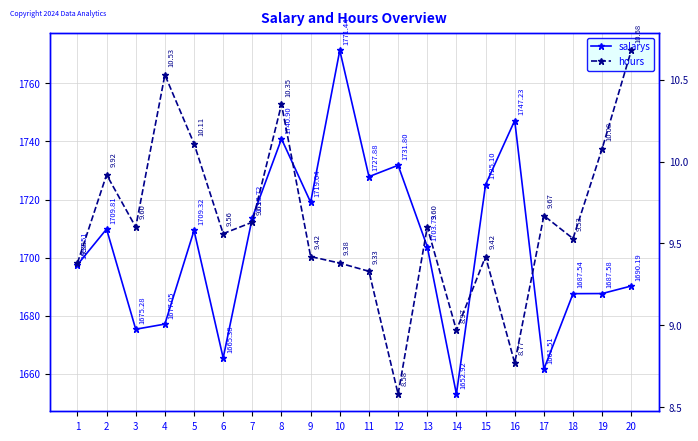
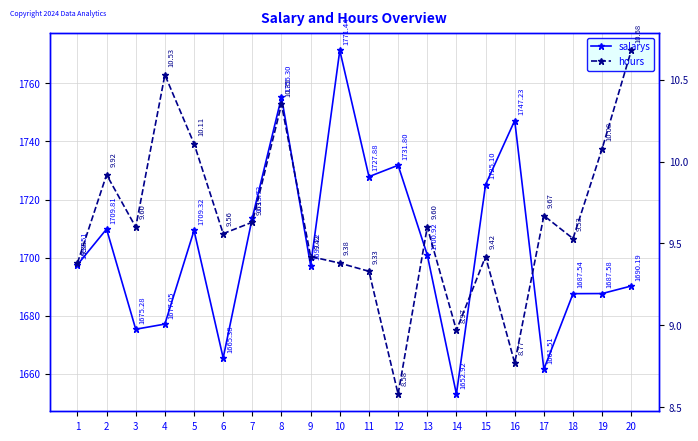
salarys, 8: 1740.90 -> 1755.30
salarys, 9: 1719.04 -> 1697.22
salarys, 13: 1703.73 -> 1700.92
